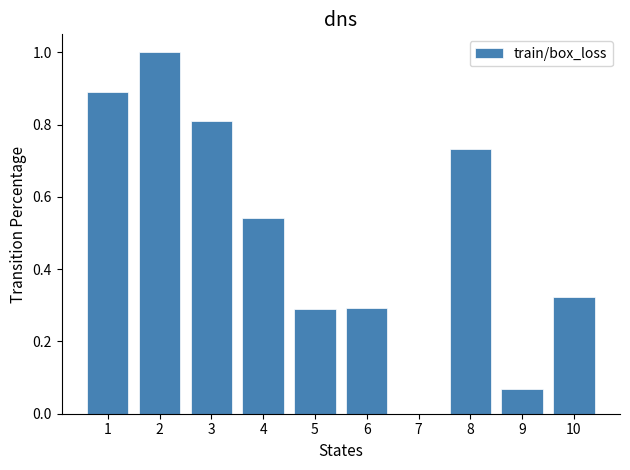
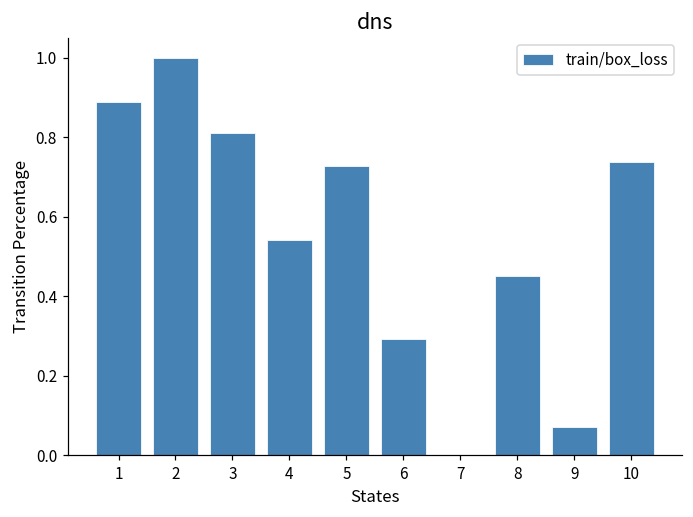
5: 0.29 -> 0.73
8: 0.73 -> 0.45
10: 0.32 -> 0.74
